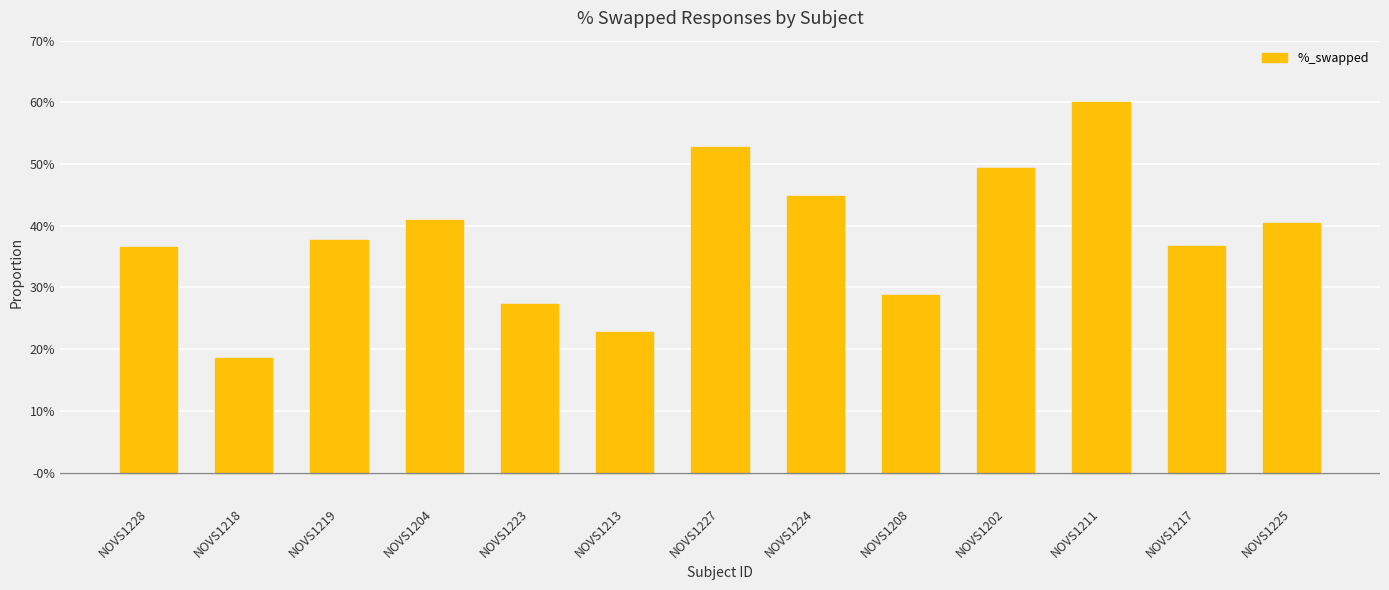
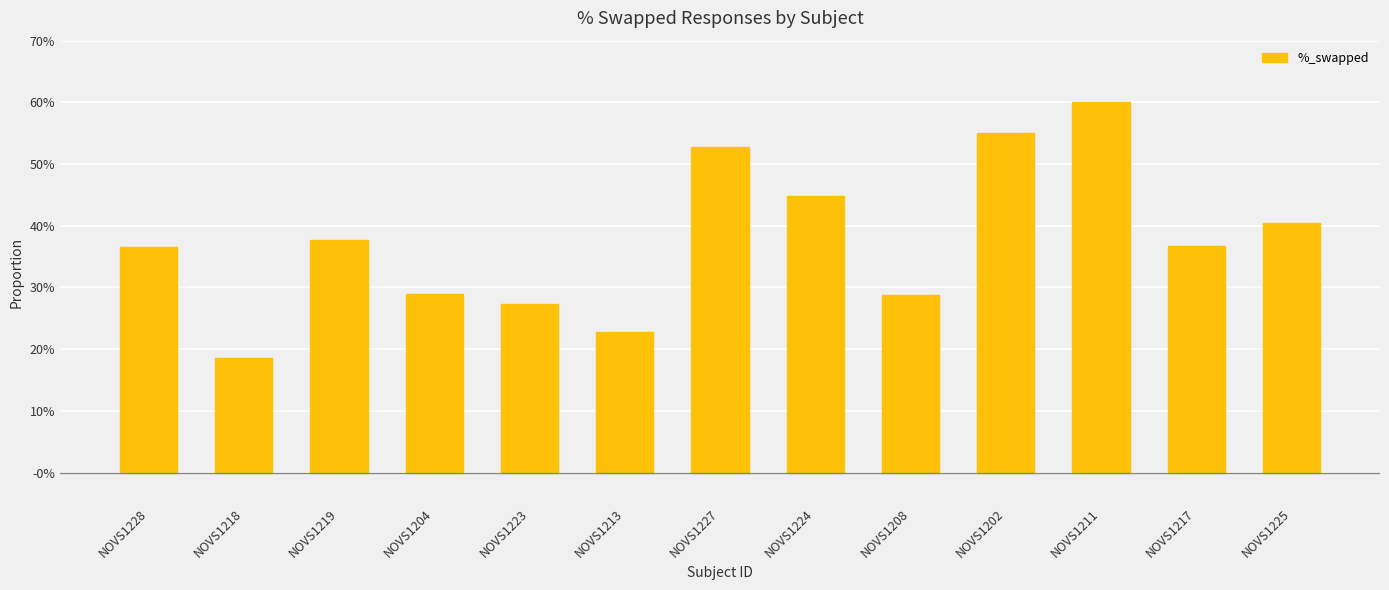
NOVS1204: 41% -> 29%
NOVS1202: 49% -> 55%
